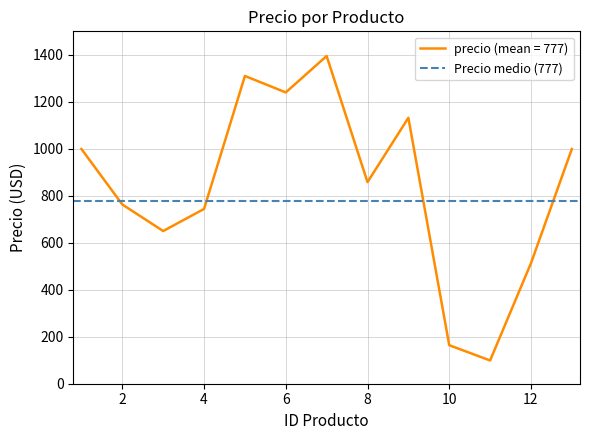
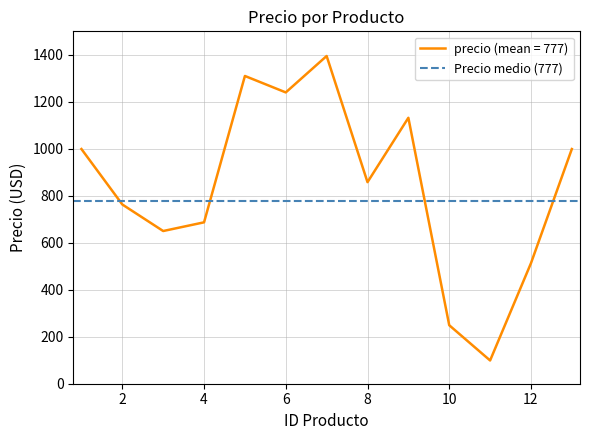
4: 740 -> 690
10: 160 -> 250
